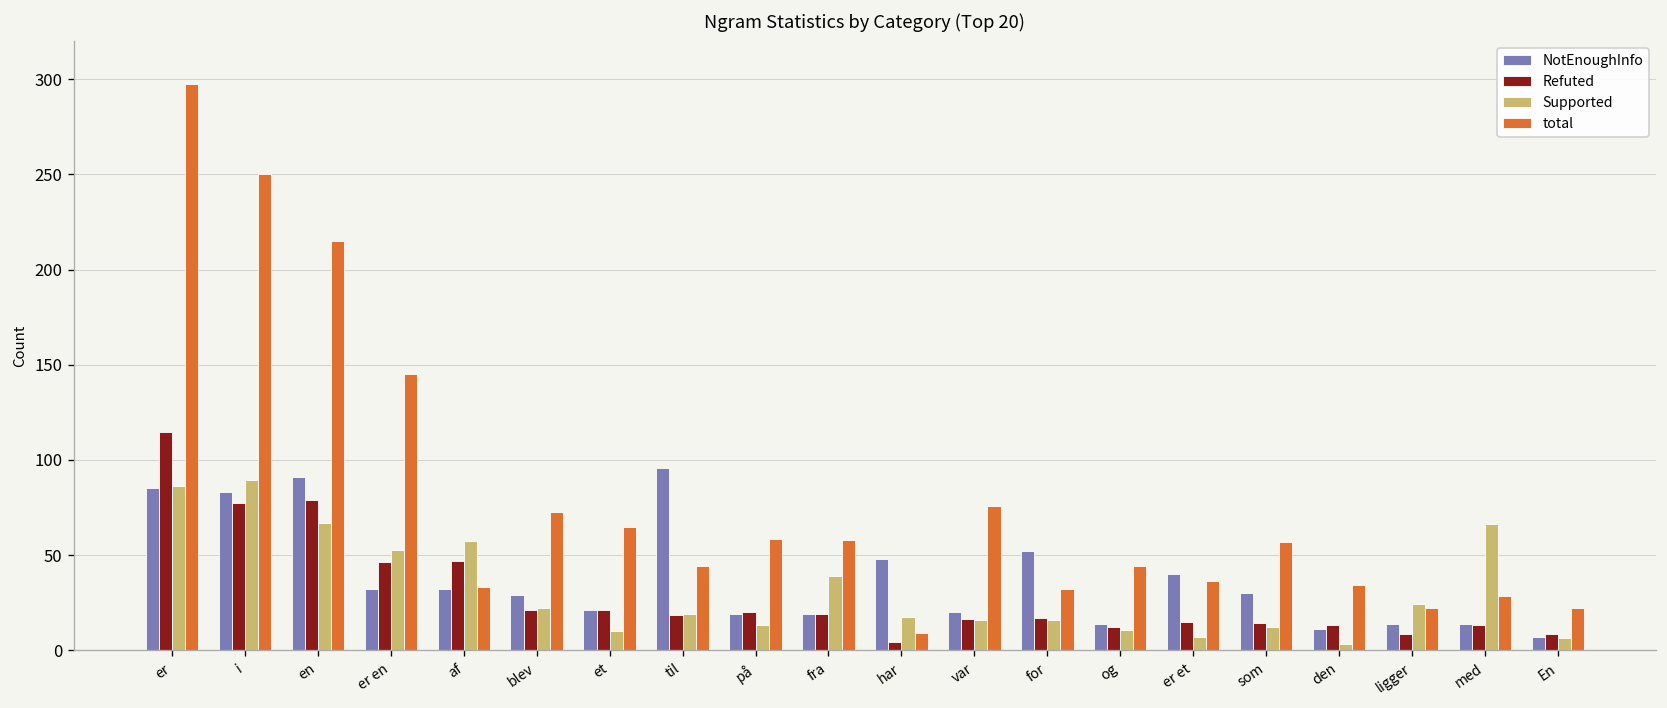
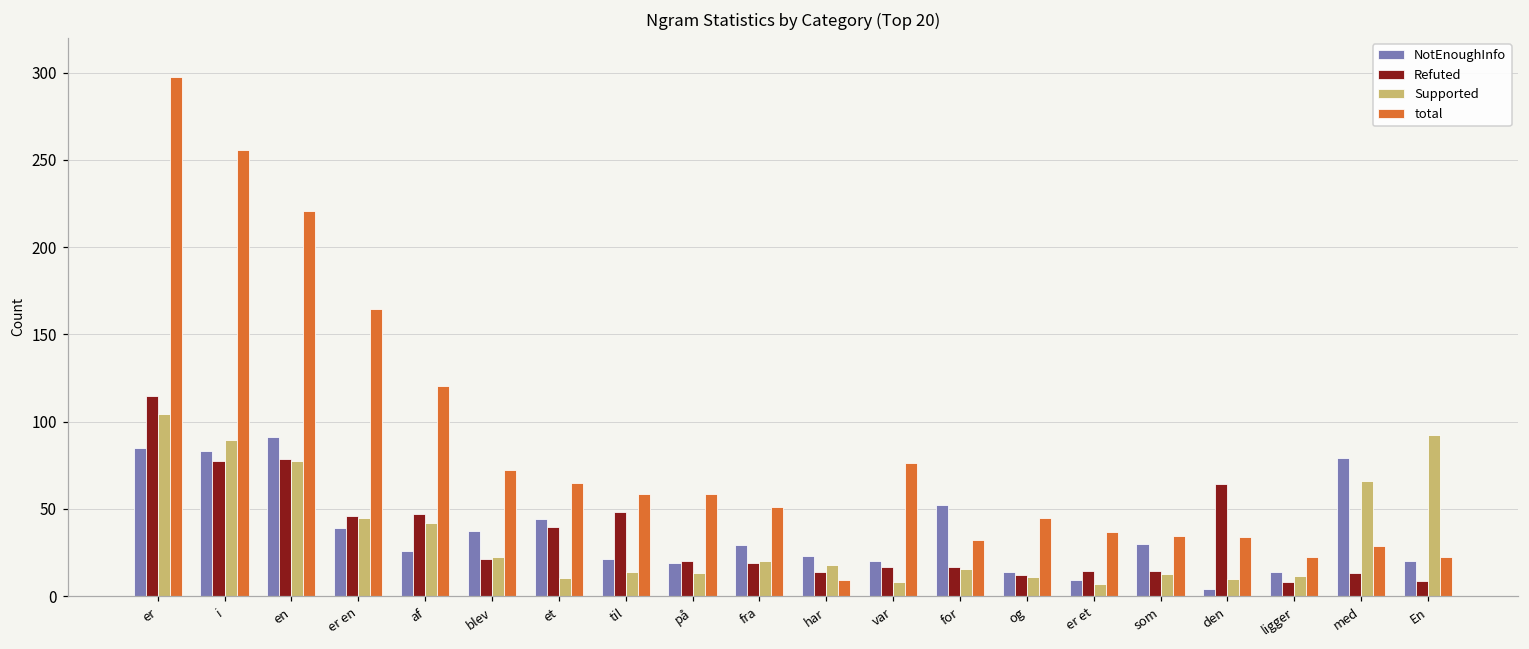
Supported, er: 87 -> 104
total, i: 250 -> 256
Supported, en: 67 -> 77
total, en: 215 -> 221
NotEnoughInfo, er en: 32 -> 39
Supported, er en: 52 -> 45
total, er en: 145 -> 165
NotEnoughInfo, af: 32 -> 26
Supported, af: 57 -> 42
total, af: 33 -> 121
NotEnoughInfo, blev: 29 -> 37
NotEnoughInfo, et: 21 -> 44
Refuted, et: 21 -> 39
NotEnoughInfo, til: 96 -> 21
Refuted, til: 19 -> 48
Supported, til: 19 -> 14
total, til: 44 -> 59
NotEnoughInfo, fra: 19 -> 29
Supported, fra: 39 -> 20
total, fra: 58 -> 51
NotEnoughInfo, har: 48 -> 23
Refuted, har: 5 -> 14
Supported, var: 16 -> 8
NotEnoughInfo, er et: 40 -> 9
total, som: 57 -> 35
NotEnoughInfo, den: 11 -> 4
Refuted, den: 13 -> 64
Supported, den: 3 -> 10
Supported, ligger: 24 -> 11
NotEnoughInfo, med: 14 -> 79
NotEnoughInfo, En: 7 -> 20
Supported, En: 7 -> 93
